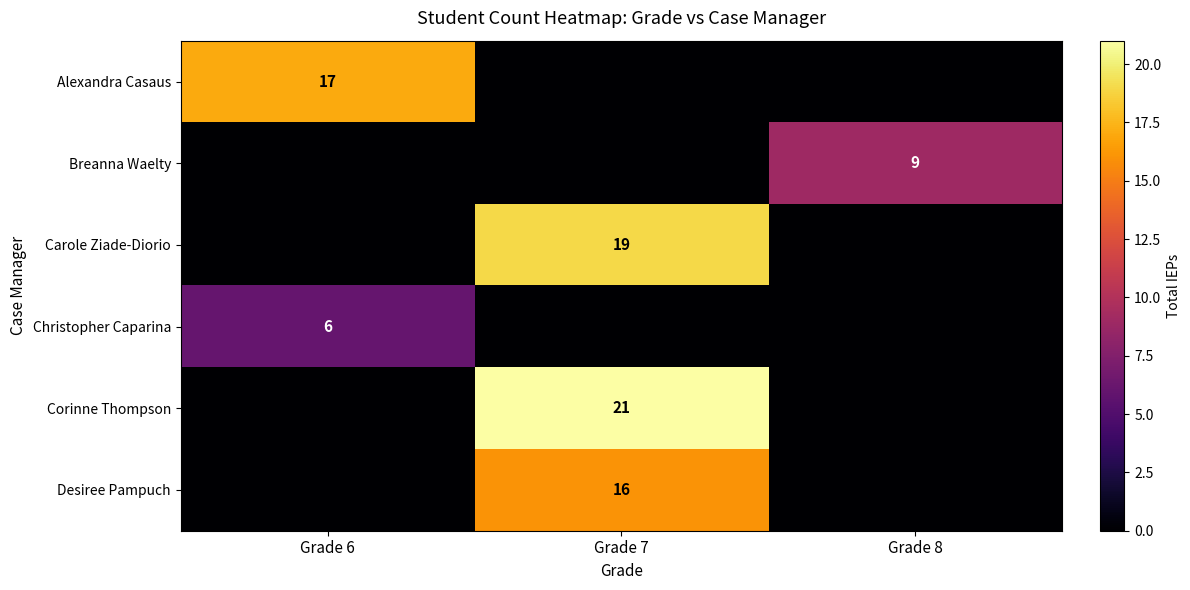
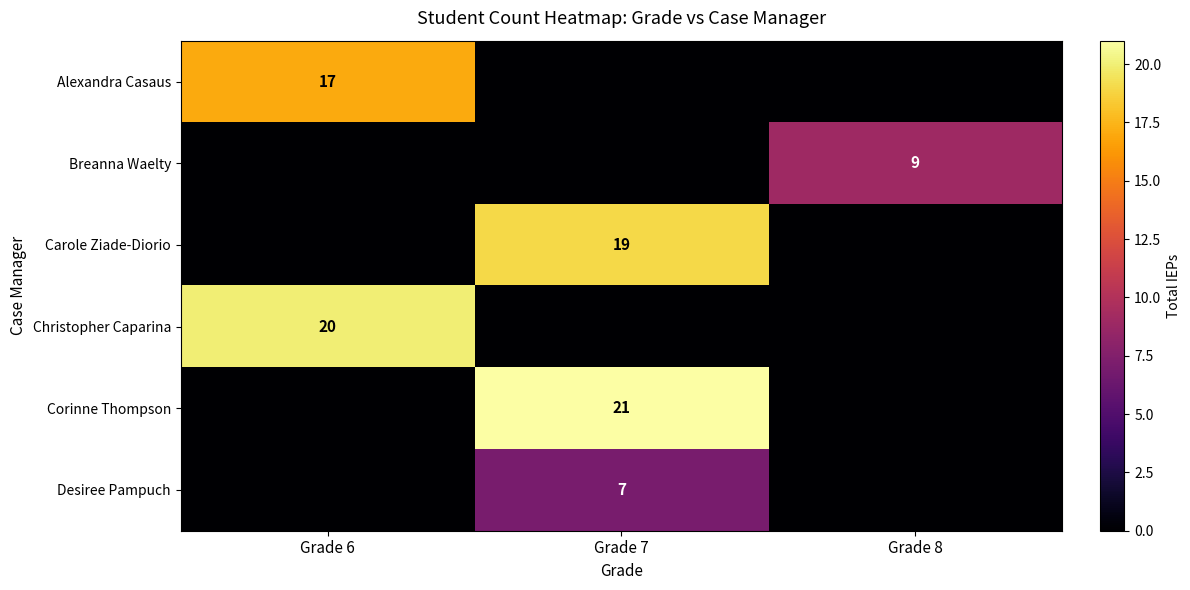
Christopher Caparina, Grade 6: 6 -> 20
Desiree Pampuch, Grade 7: 16 -> 7
